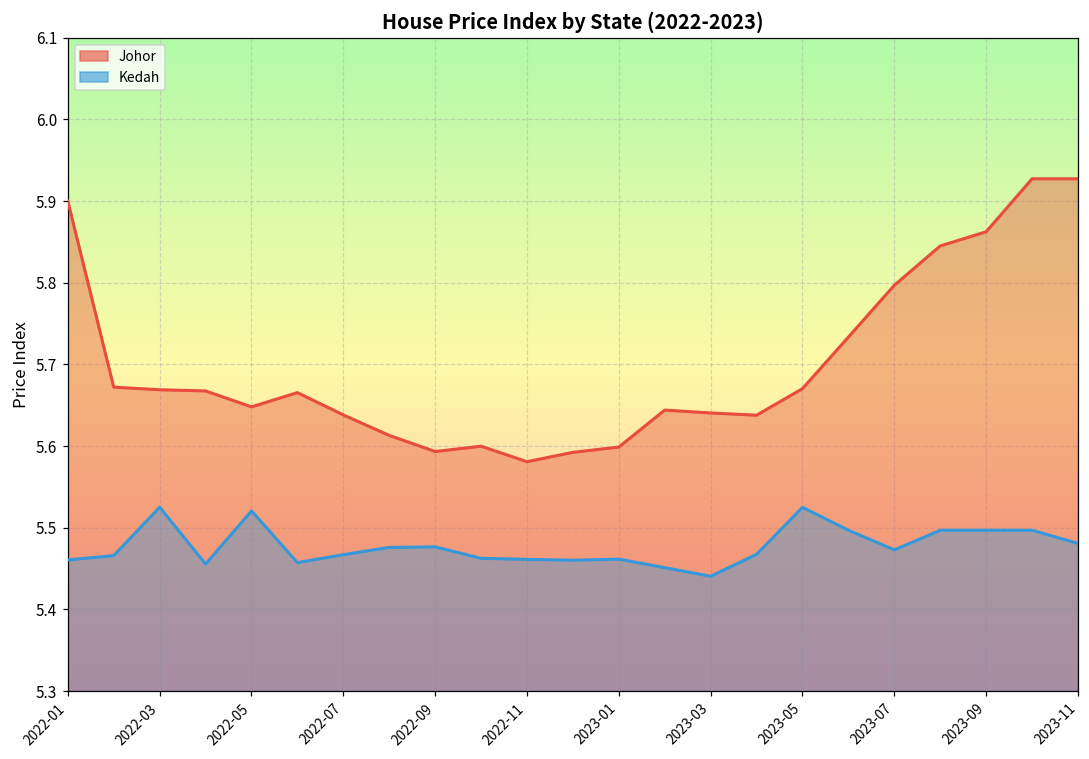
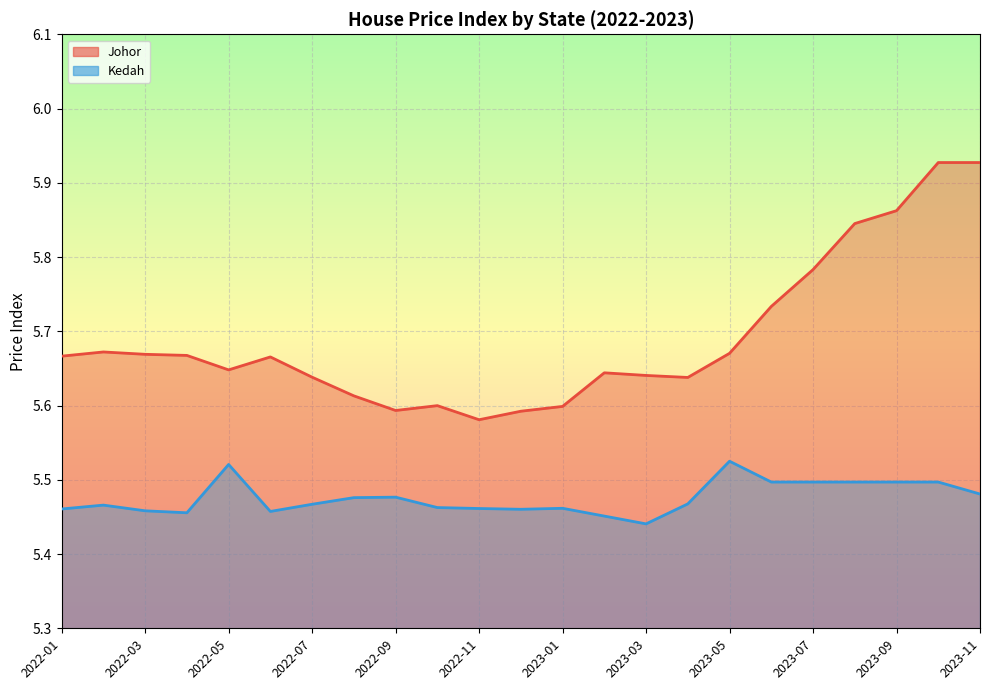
Johor, 2022-01: 5.90 -> 5.67
Kedah, 2022-03: 5.53 -> 5.46
Johor, 2023-07: 5.80 -> 5.78
Kedah, 2023-07: 5.47 -> 5.50
